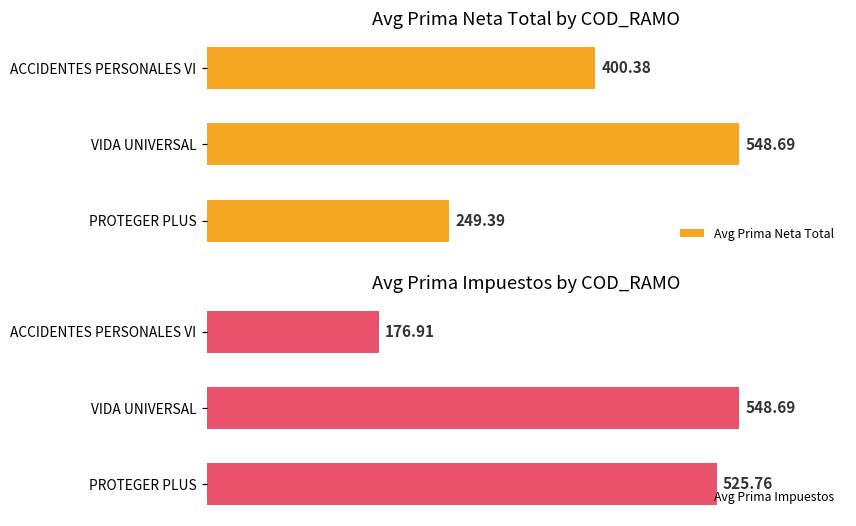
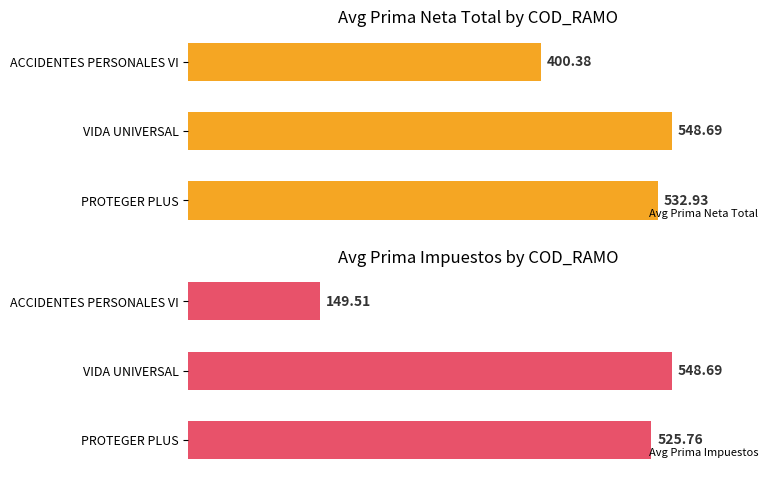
Avg Prima Neta Total by COD_RAMO, PROTEGER PLUS: 249.39 -> 532.93
Avg Prima Impuestos by COD_RAMO, ACCIDENTES PERSONALES VI: 176.91 -> 149.51
